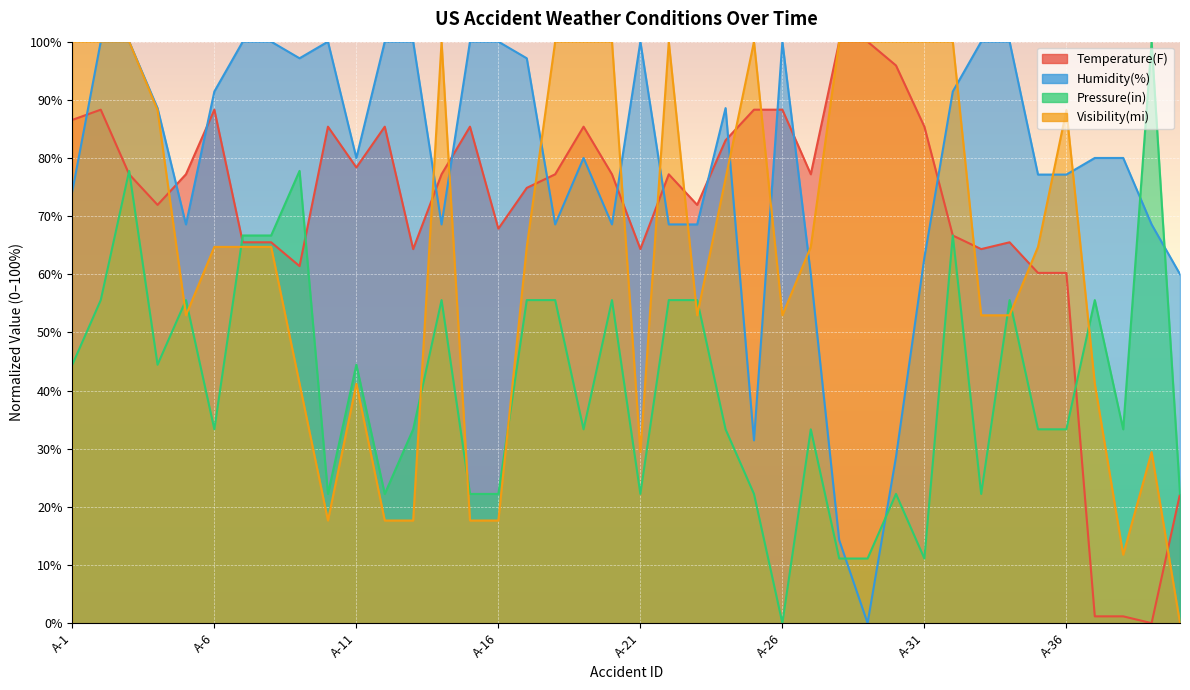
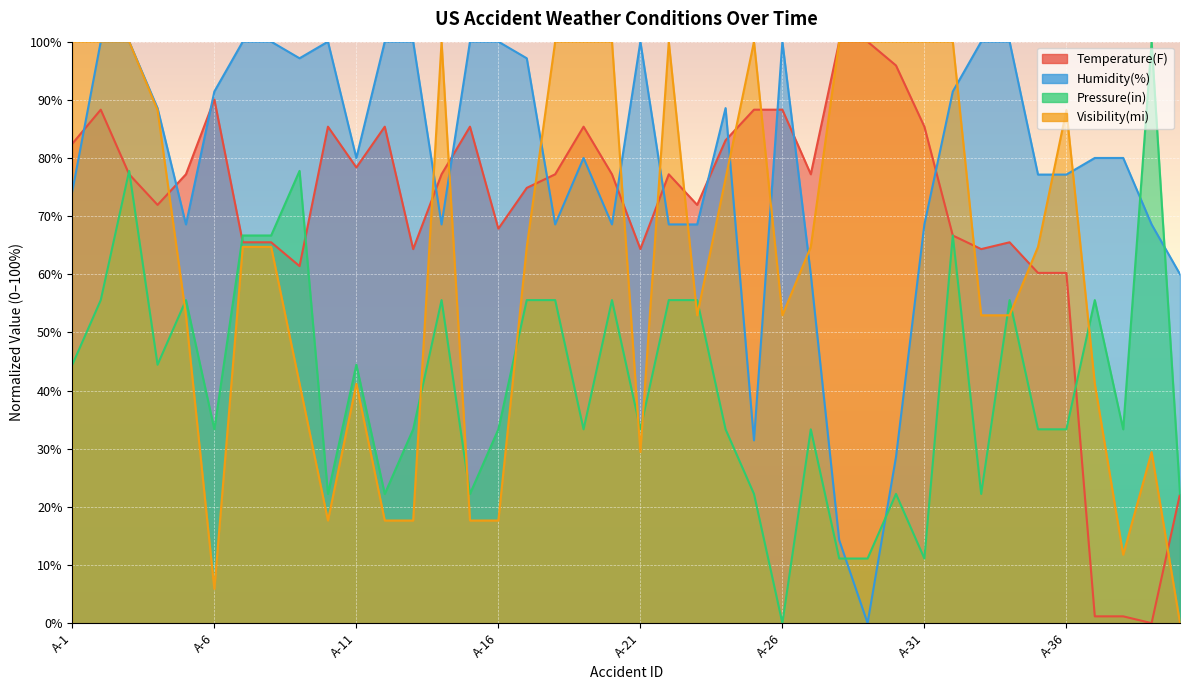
Temperature(F), A-1: 87% -> 82%
Temperature(F), A-6: 88% -> 90%
Visibility(mi), A-6: 65% -> 6%
Pressure(in), A-16: 22% -> 33%
Pressure(in), A-21: 22% -> 33%
Humidity(%), A-31: 63% -> 69%
